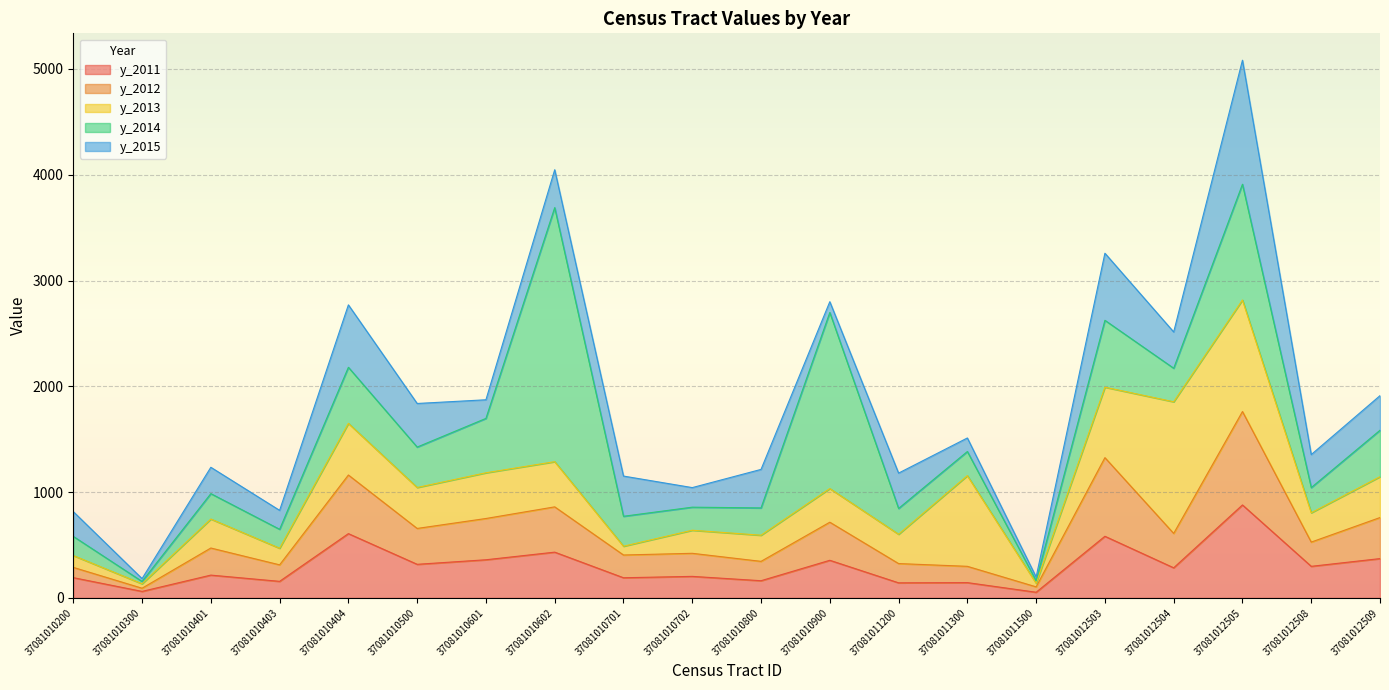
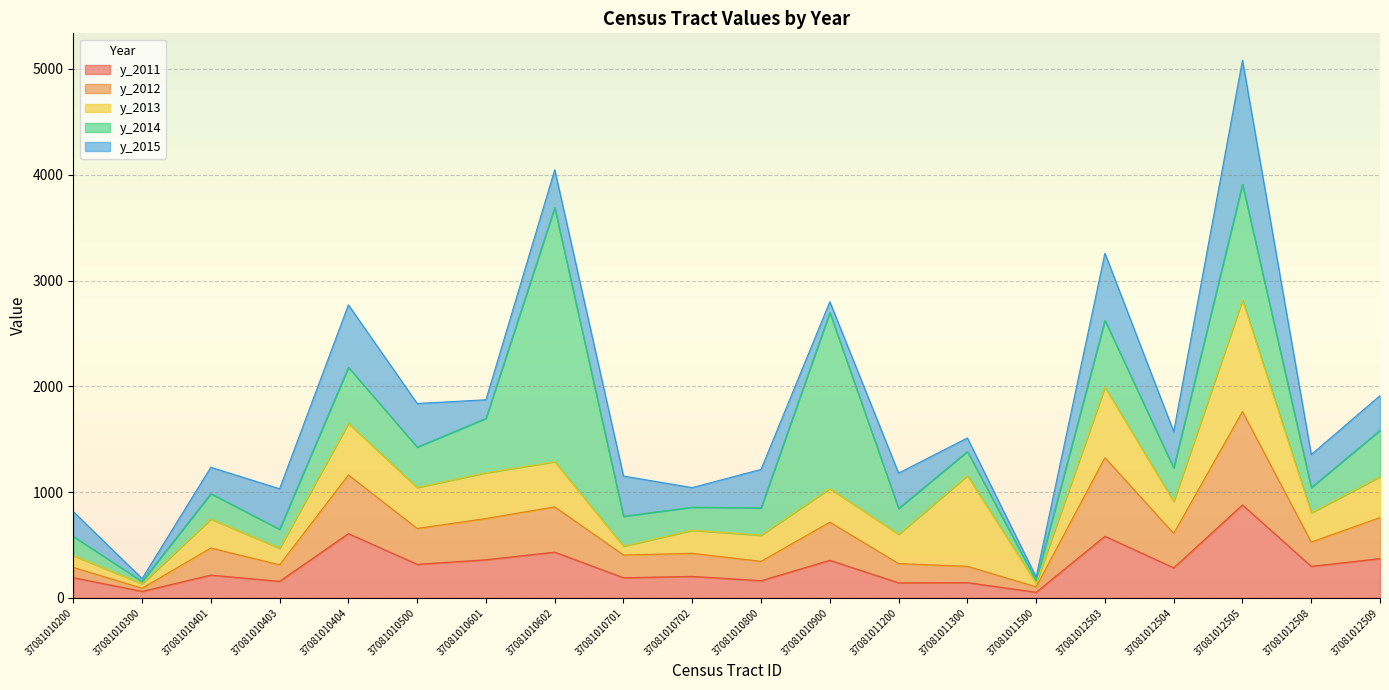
y_2015, 37081010403: 180 -> 380
y_2013, 37081012504: 1240 -> 300
